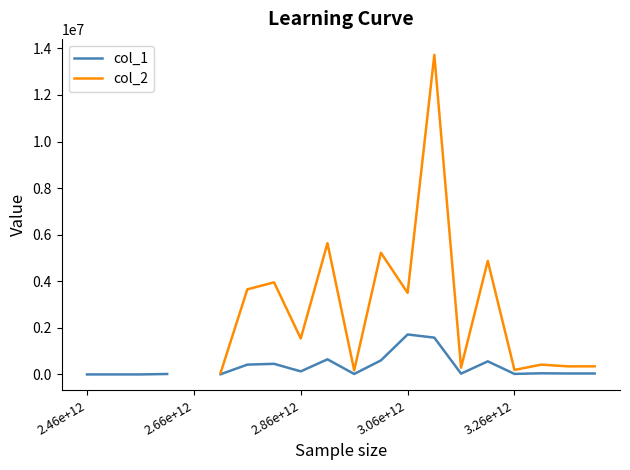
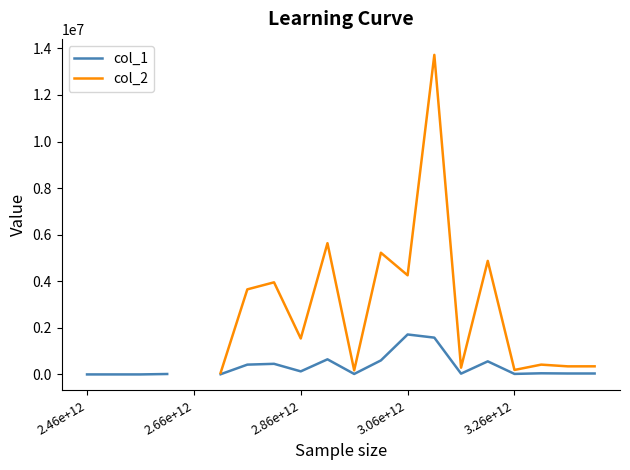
col_2, 3.06e+12: 3500000 -> 4300000
